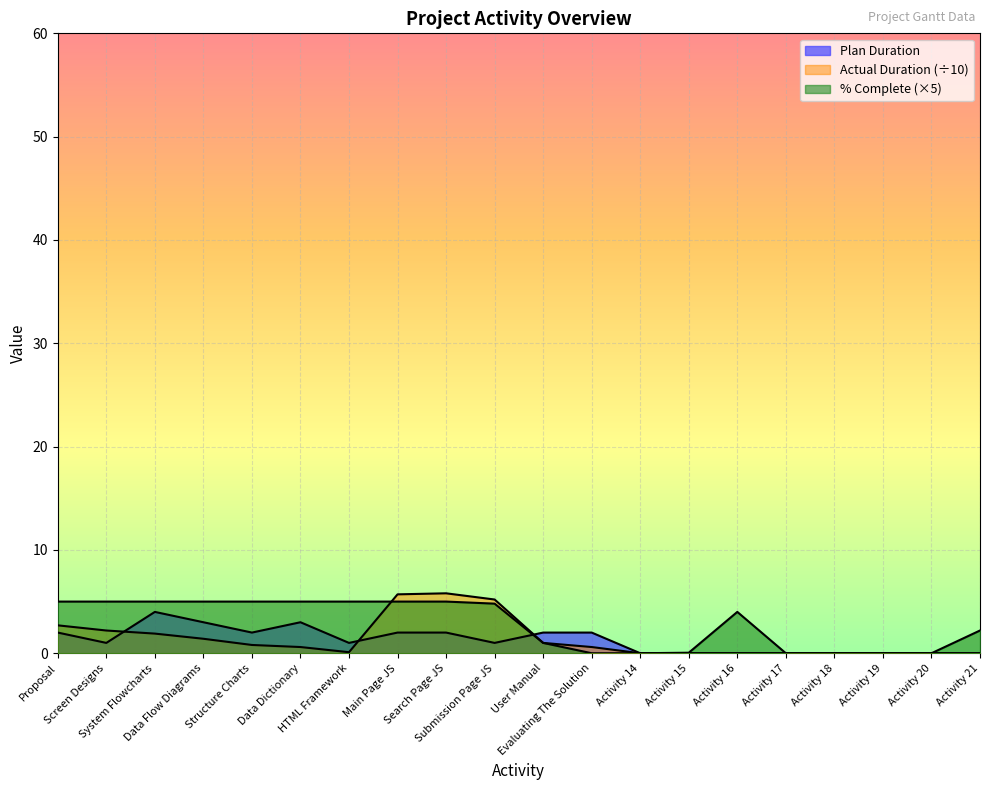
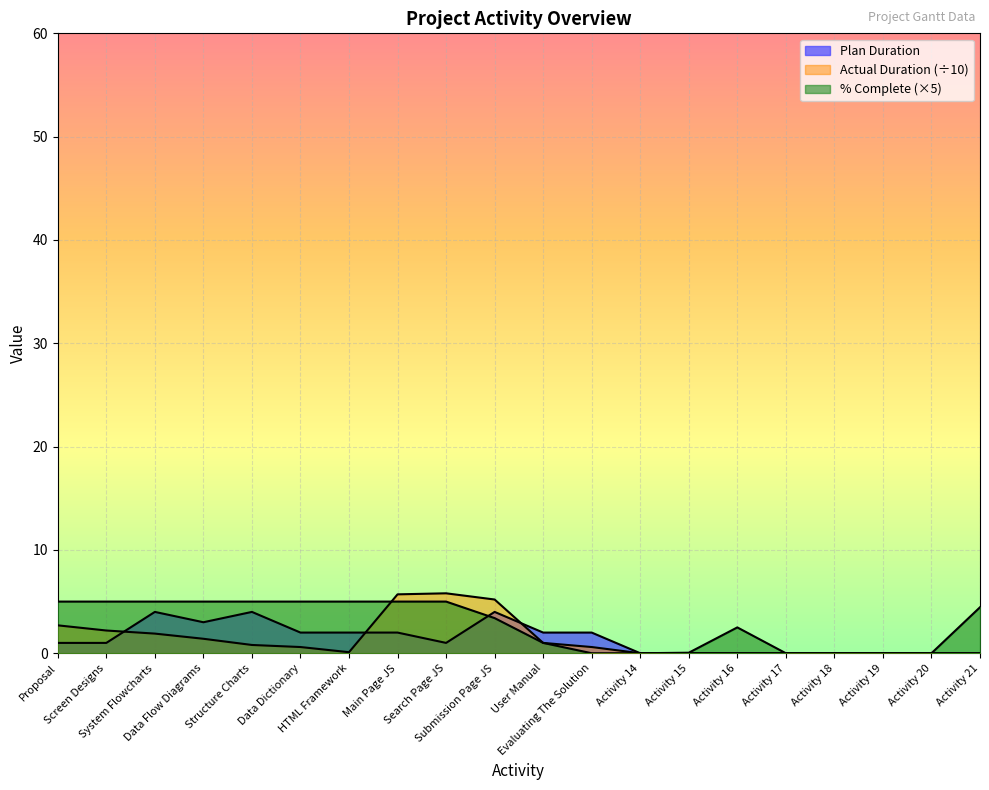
Plan Duration, Proposal: 2 -> 1
Plan Duration, Structure Charts: 2 -> 4
Plan Duration, Data Dictionary: 3 -> 2
Plan Duration, HTML Framework: 1 -> 2
Plan Duration, Search Page JS: 2 -> 1
Plan Duration, Submission Page JS: 1 -> 4
% Complete (×5), Submission Page JS: 4.8 -> 3.4
% Complete (×5), Activity 16: 4.0 -> 2.5
% Complete (×5), Activity 21: 2.2 -> 4.5
